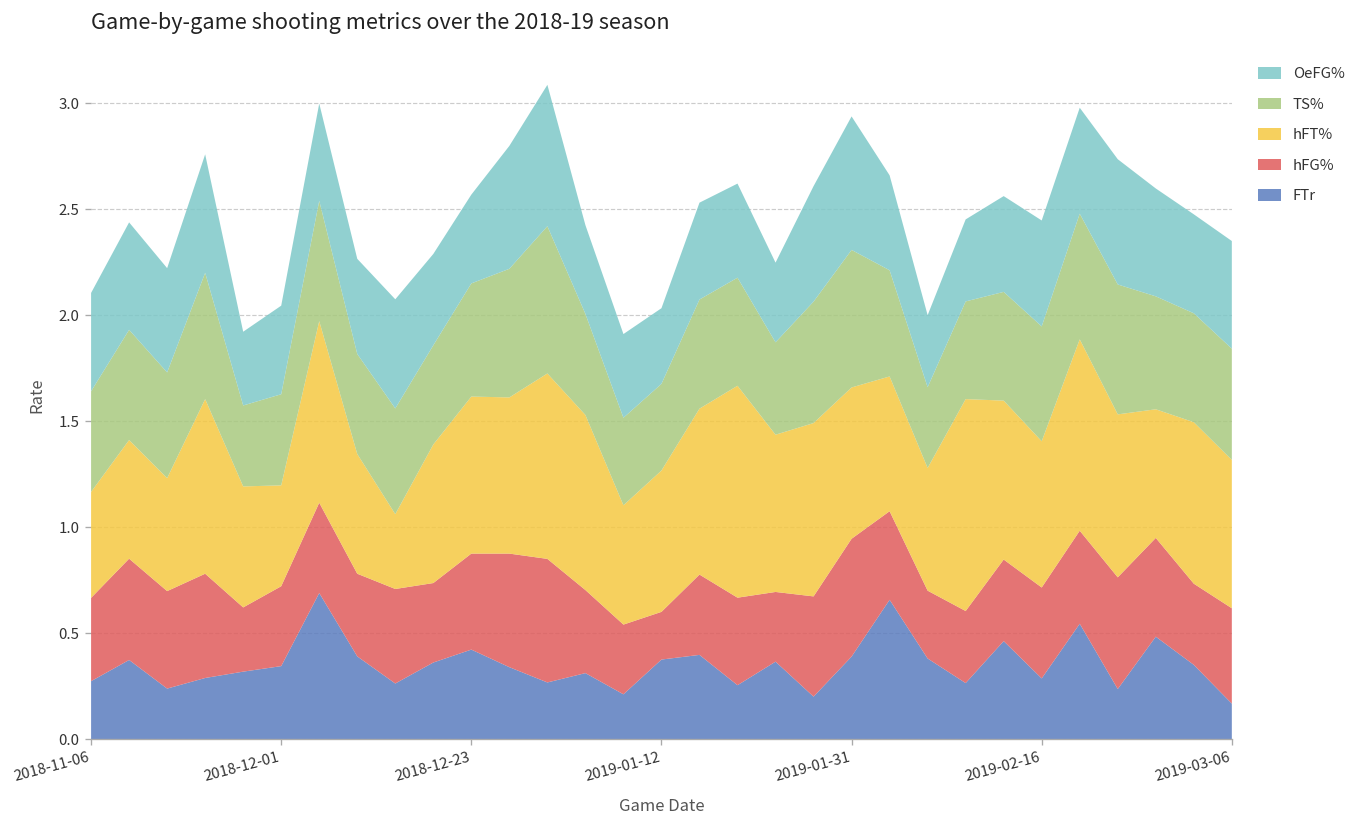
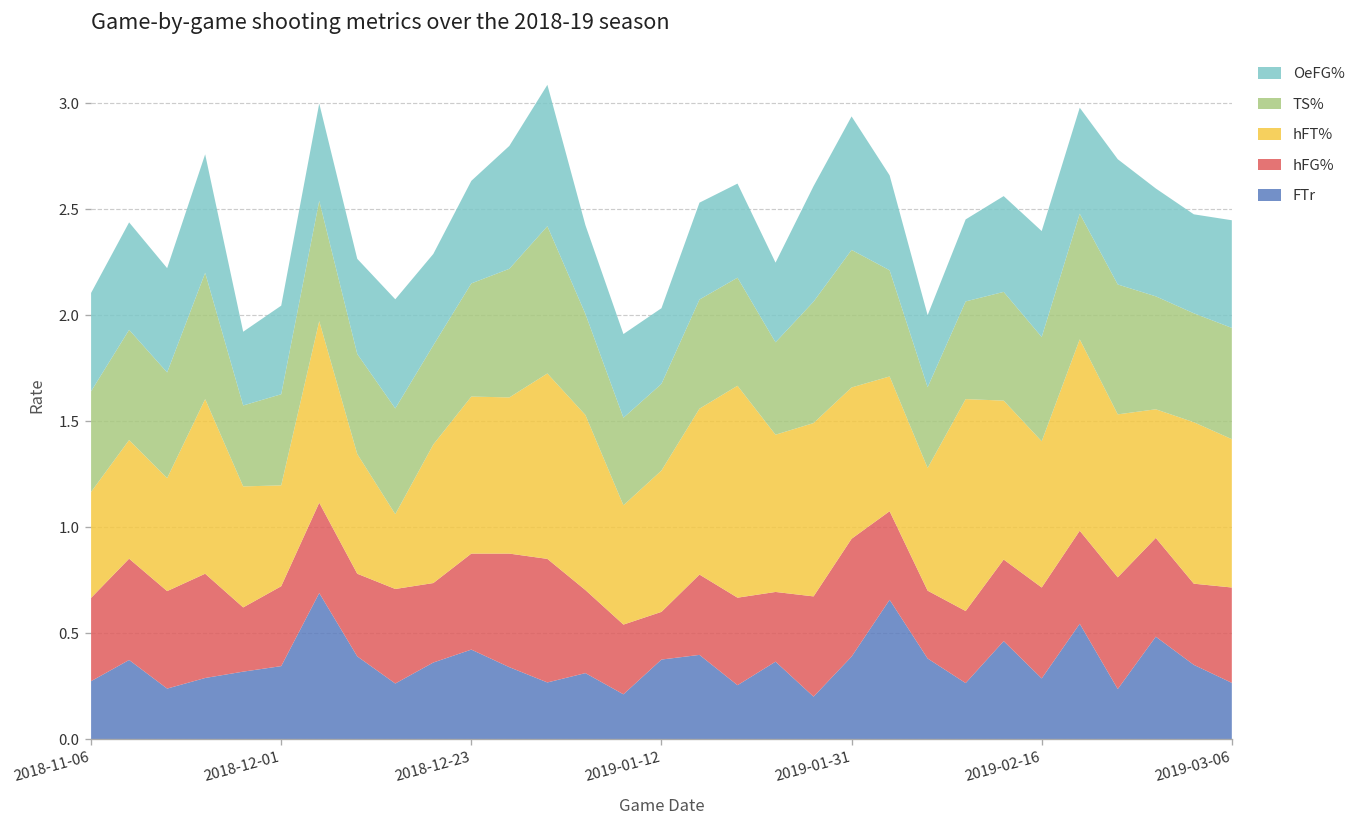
OeFG%, 2018-12-23: 0.42 -> 0.48
TS%, 2019-02-16: 0.54 -> 0.49
FTr, 2019-03-06: 0.17 -> 0.27
